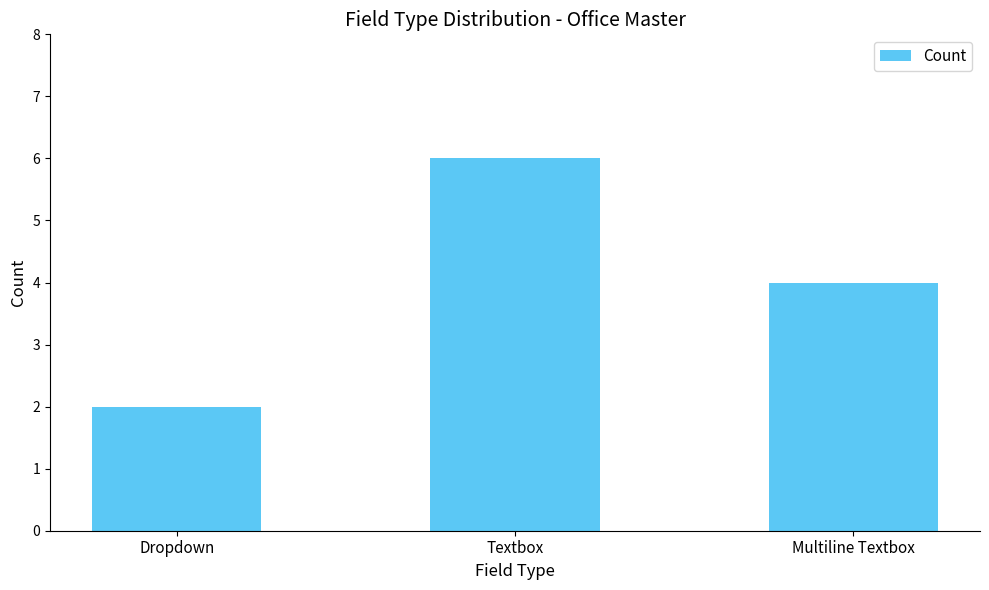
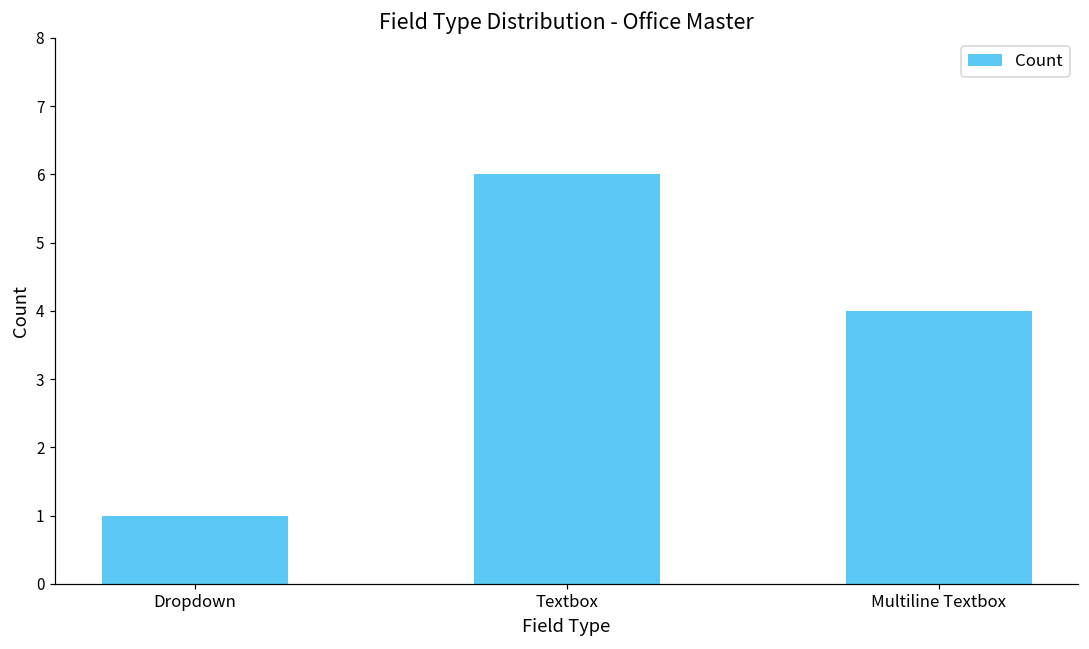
Dropdown: 2 -> 1
